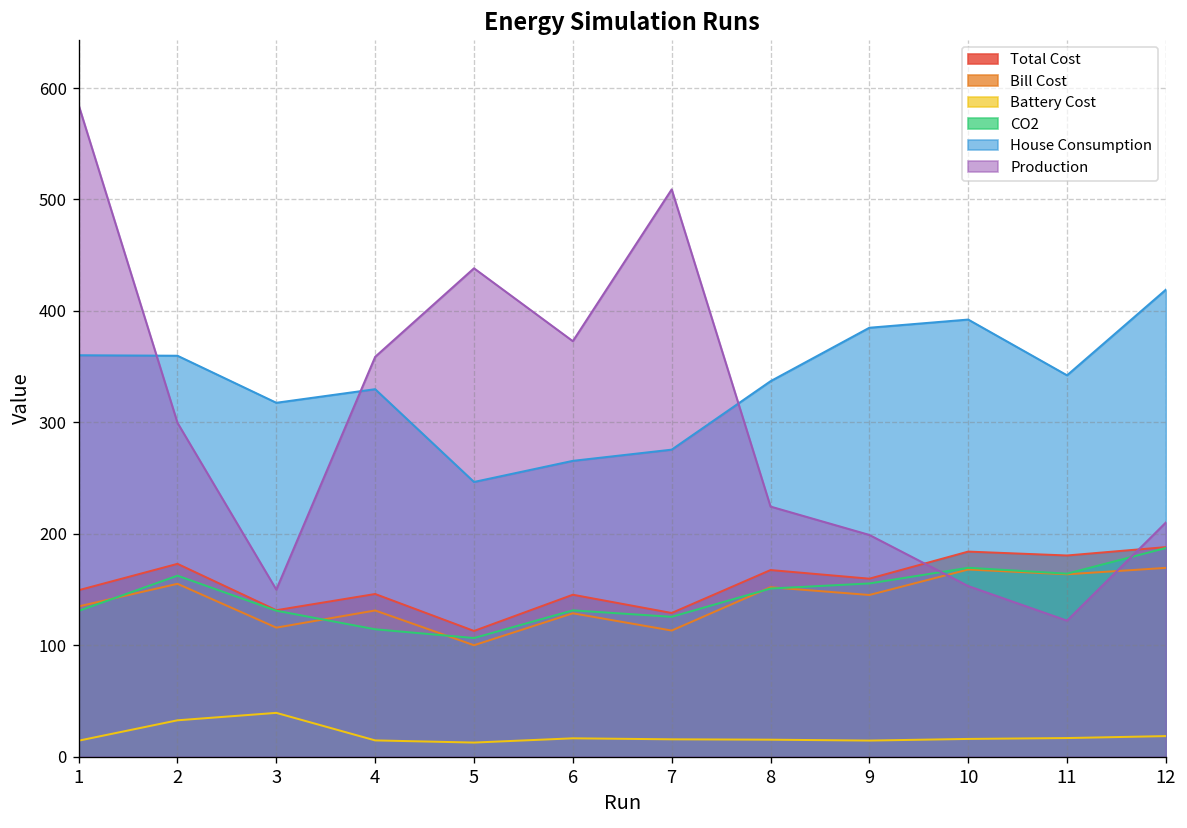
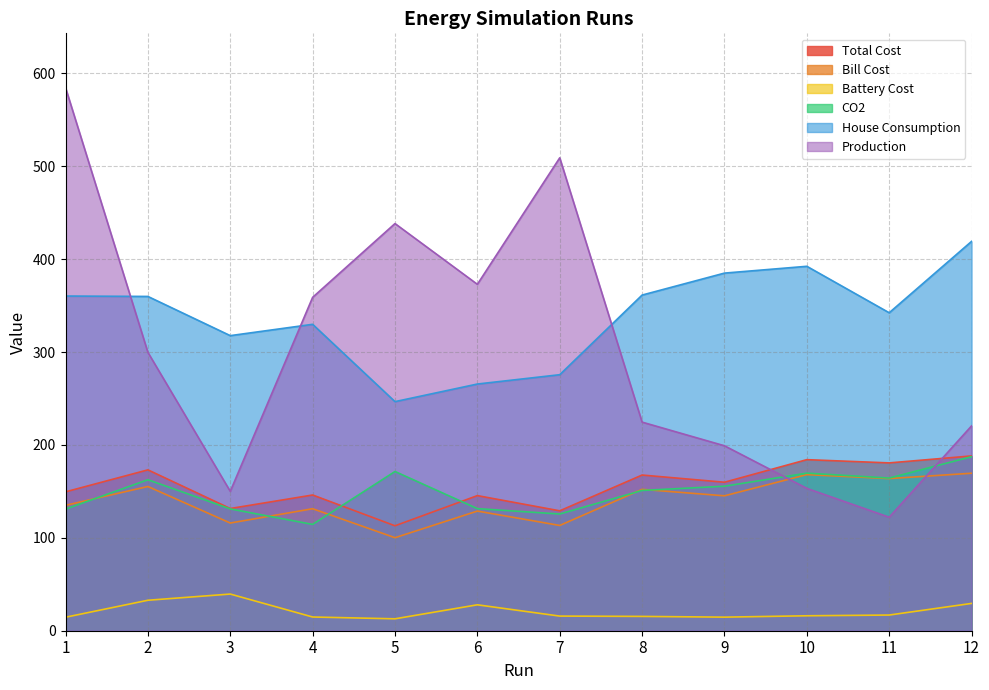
CO2, 5: 110 -> 170
Battery Cost, 6: 20 -> 30
House Consumption, 8: 340 -> 360
Battery Cost, 12: 20 -> 30
Production, 12: 210 -> 220
